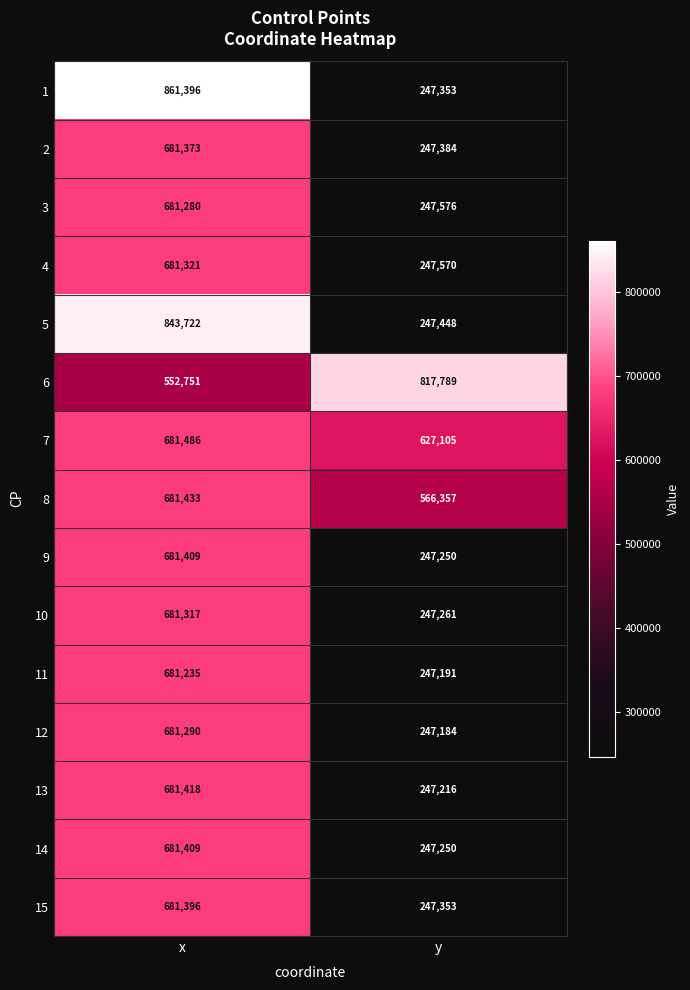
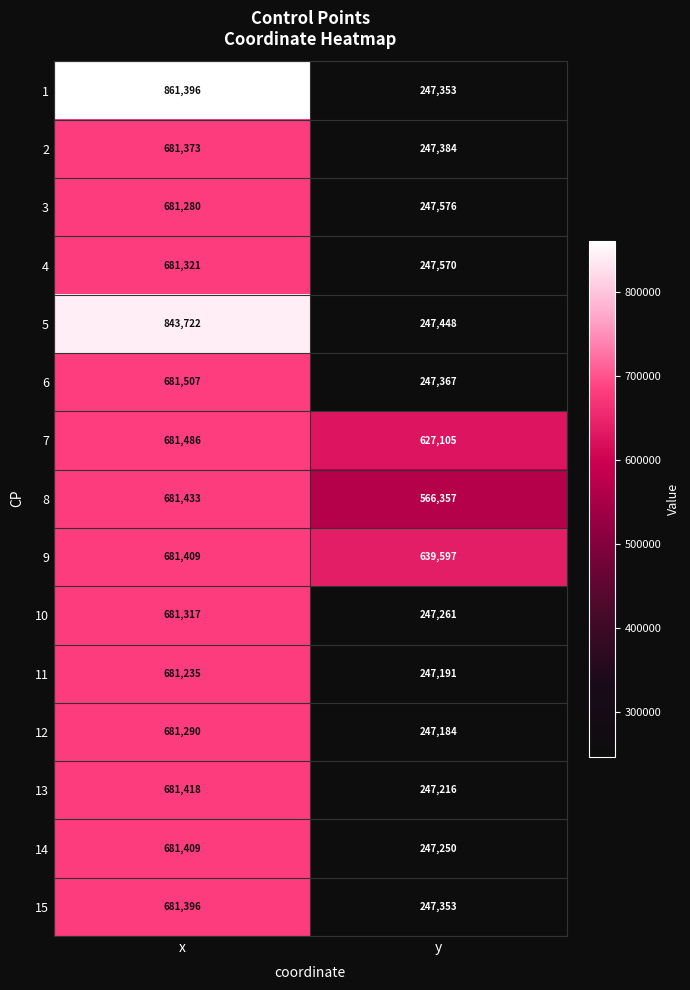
6, x: 552,751 -> 681,507
6, y: 817,789 -> 247,367
9, y: 247,250 -> 639,597
